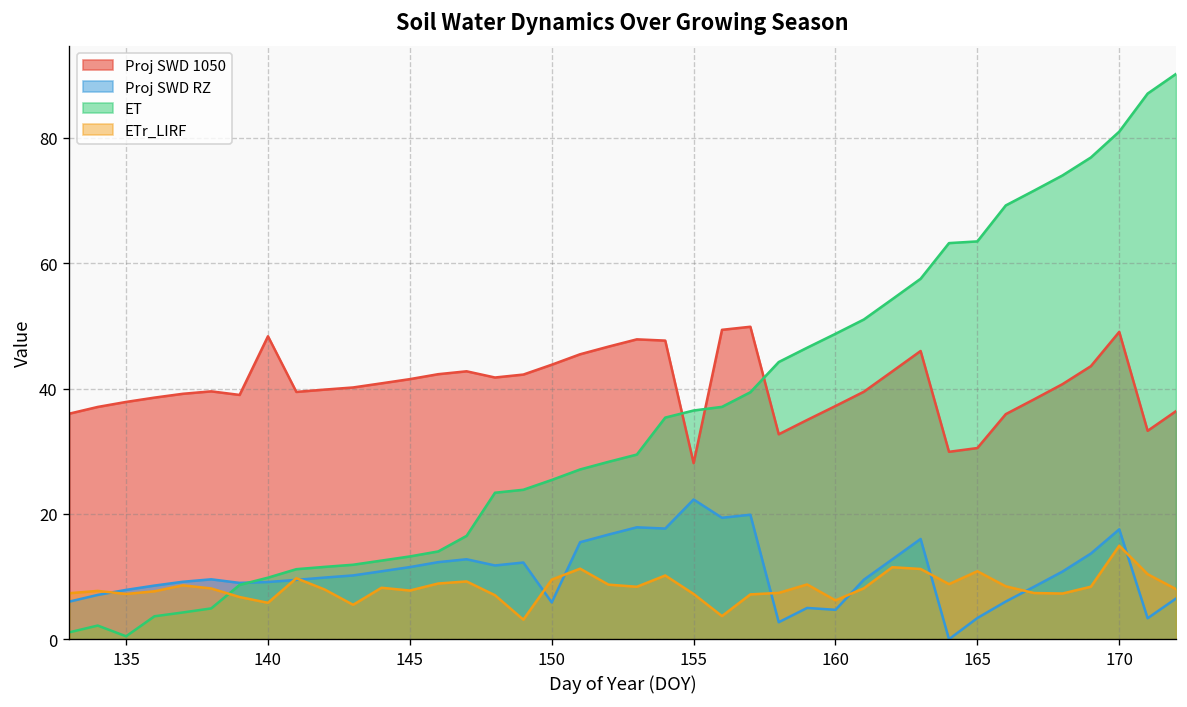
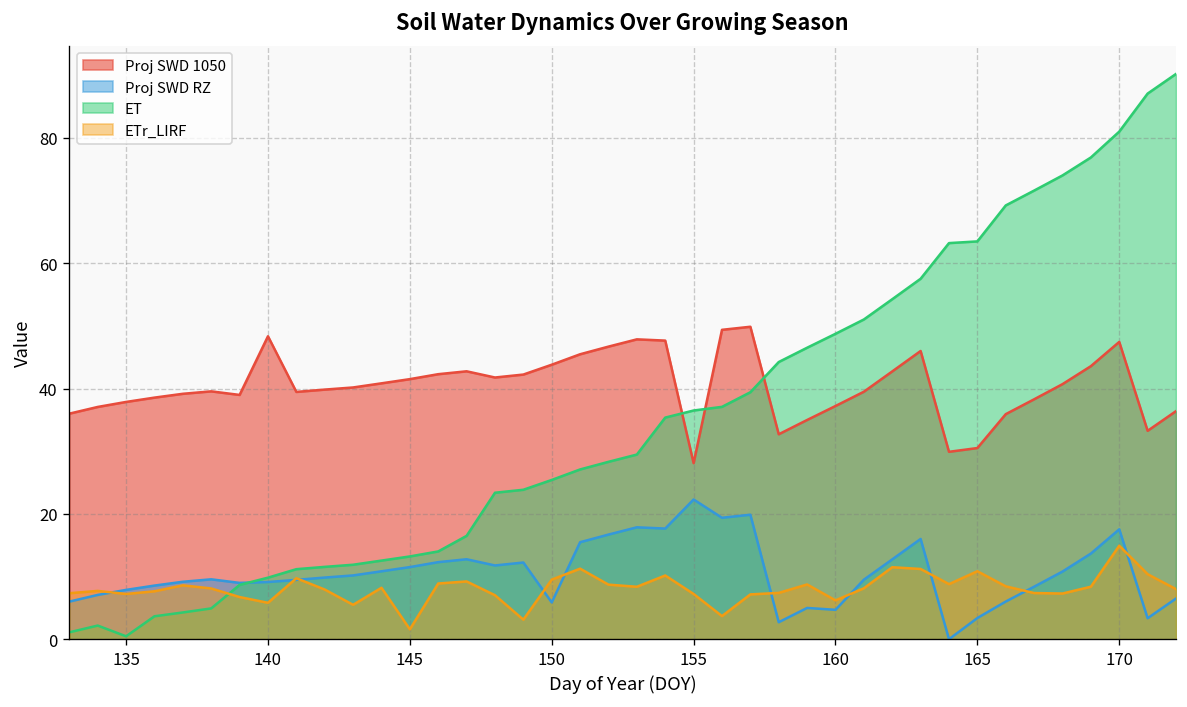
ETr_LIRF, 145: 8 -> 2
Proj SWD 1050, 170: 49 -> 47
